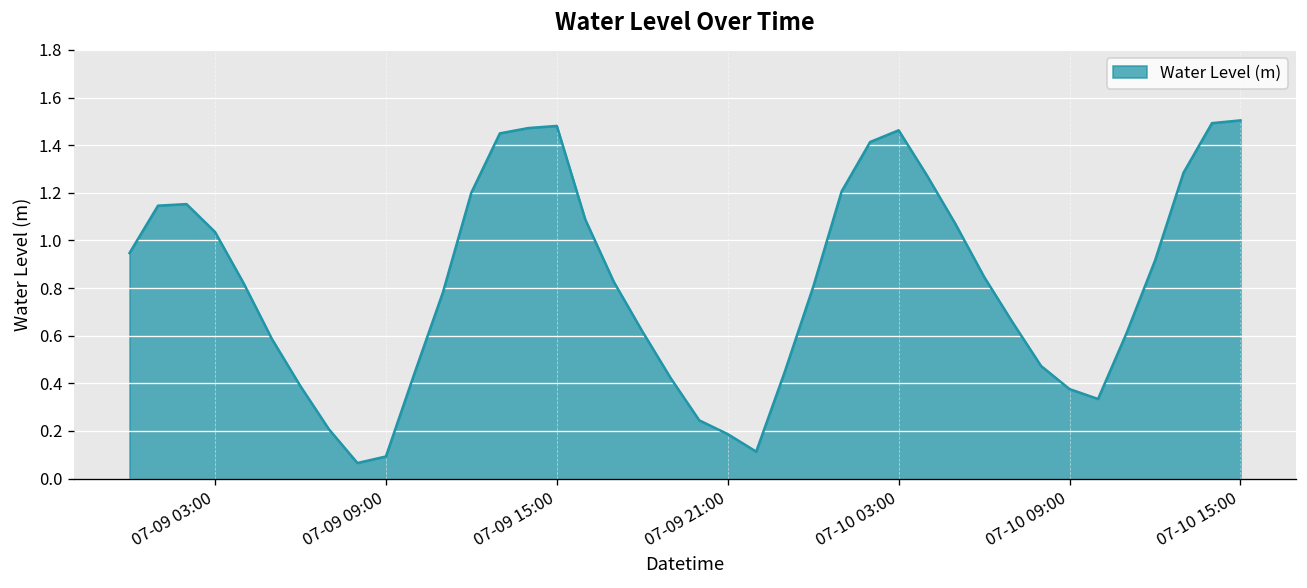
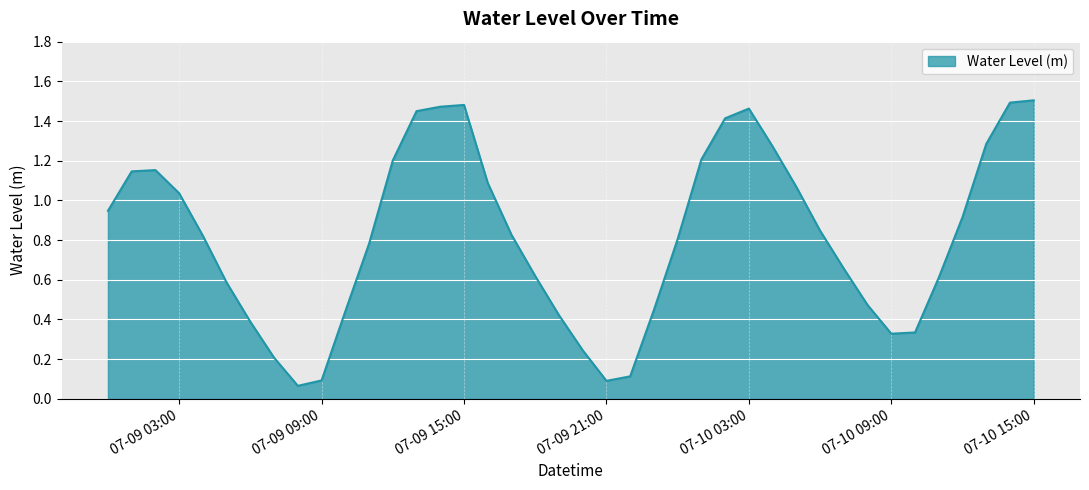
07-09 21:00: 0.19 -> 0.09
07-10 09:00: 0.38 -> 0.33
